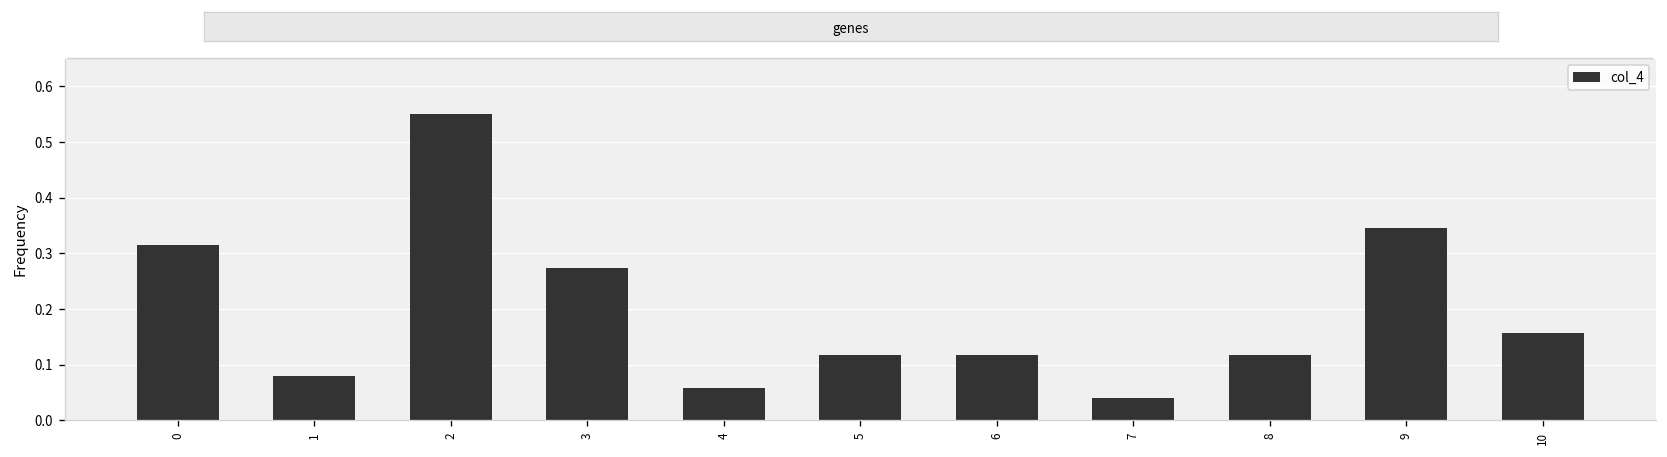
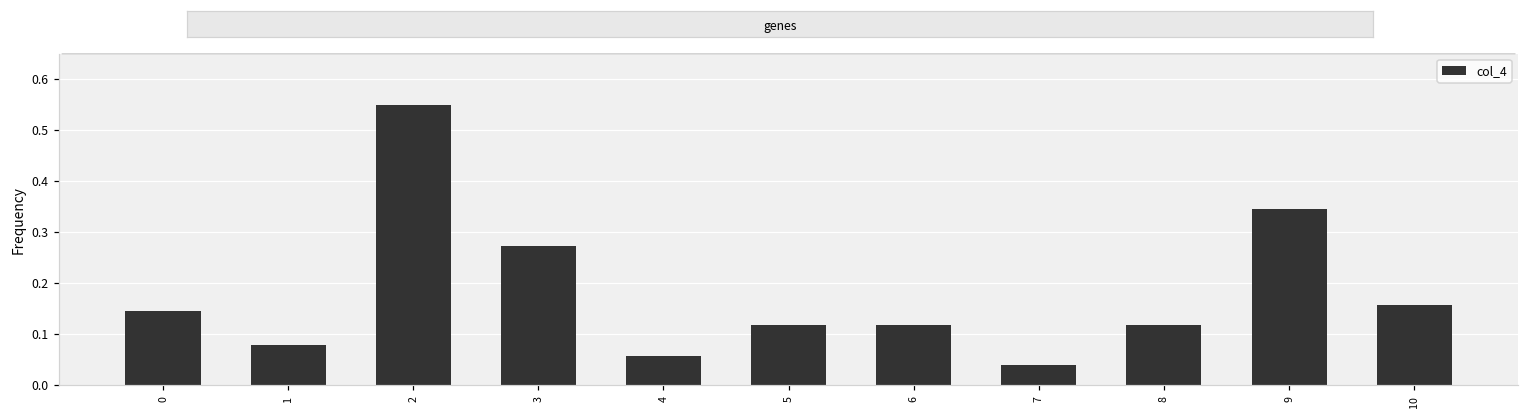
0: 0.31 -> 0.15
